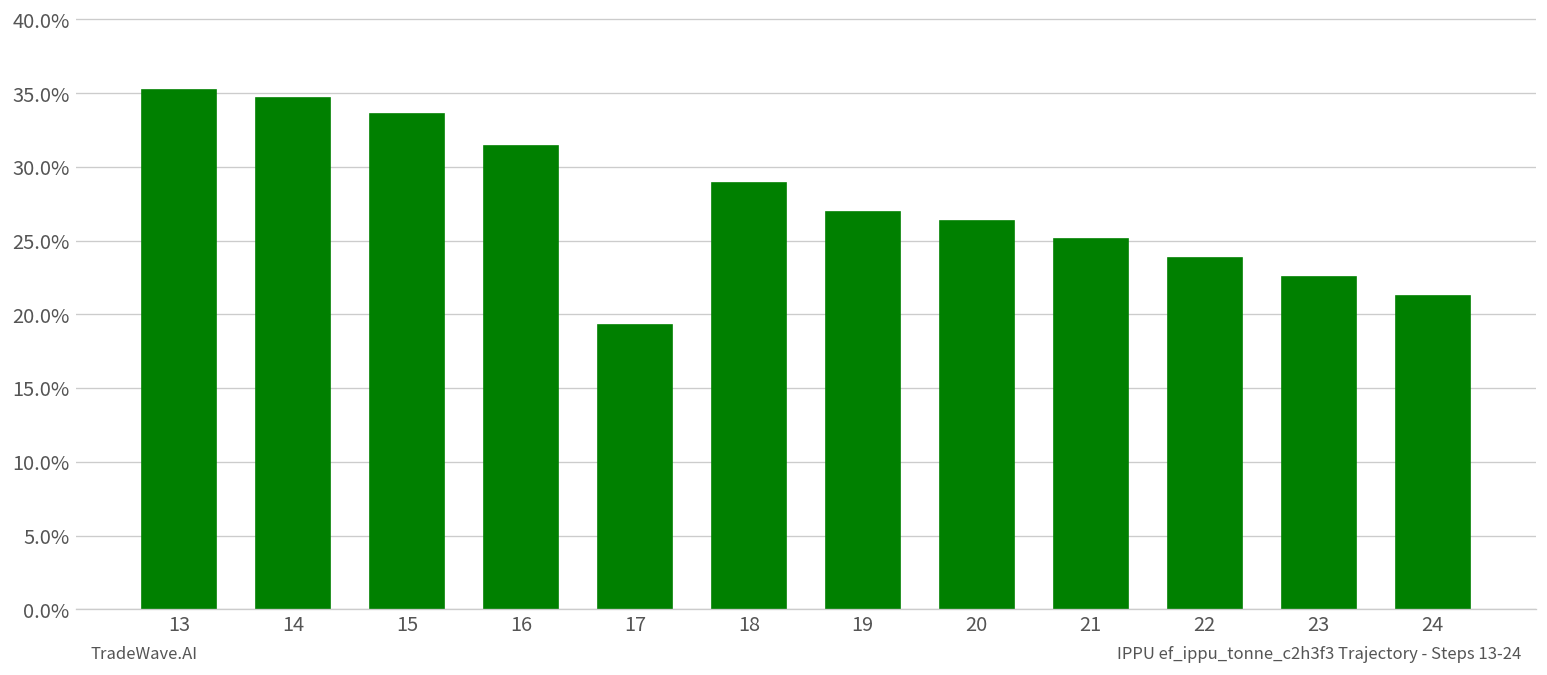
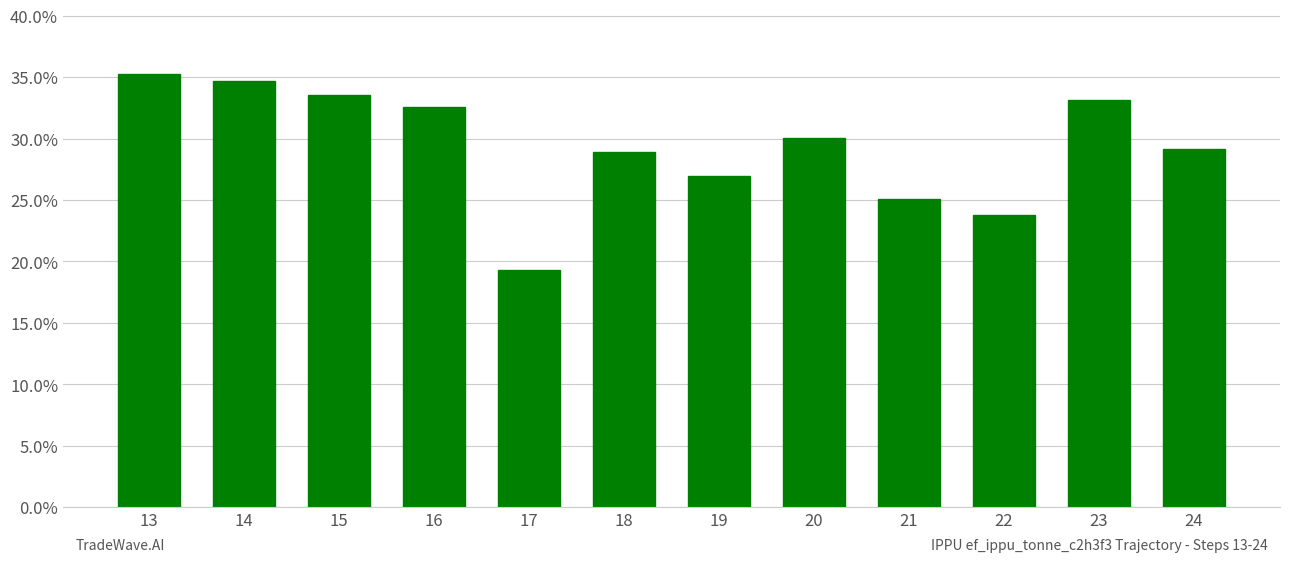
16: 31.4% -> 32.6%
20: 26.4% -> 30.0%
23: 22.5% -> 33.1%
24: 21.3% -> 29.1%
